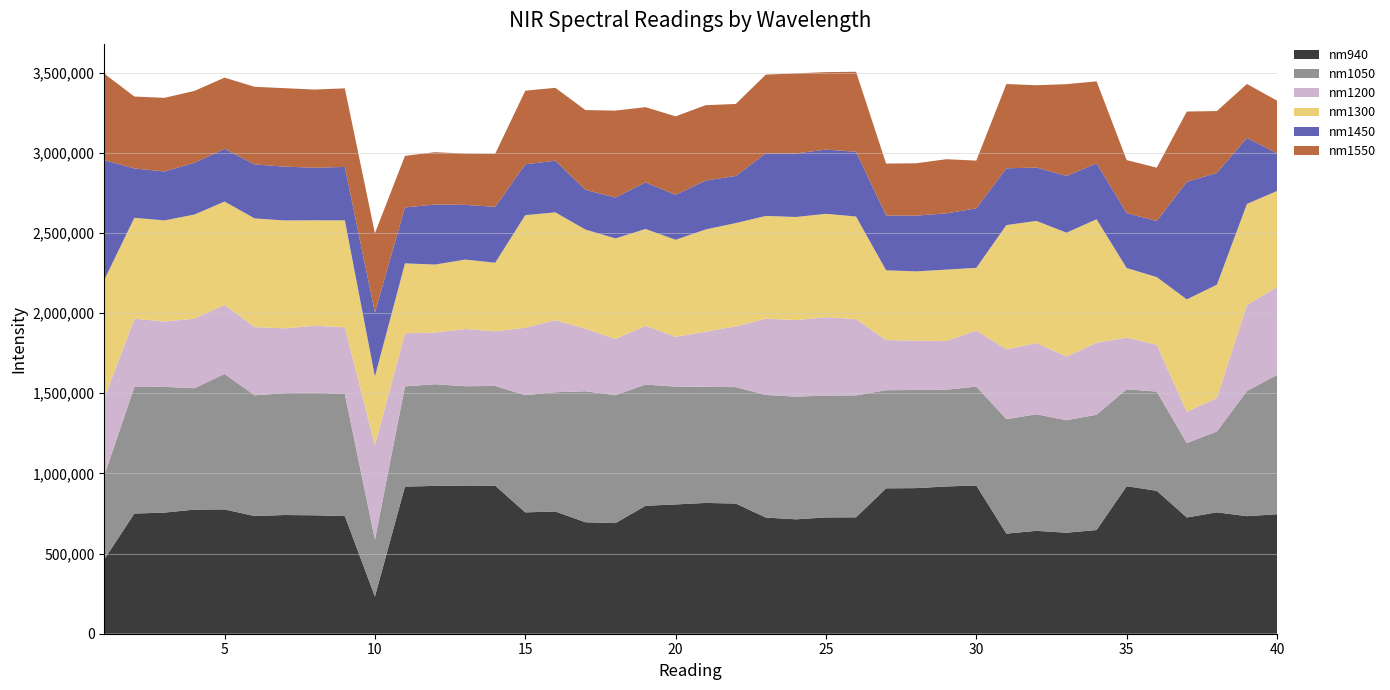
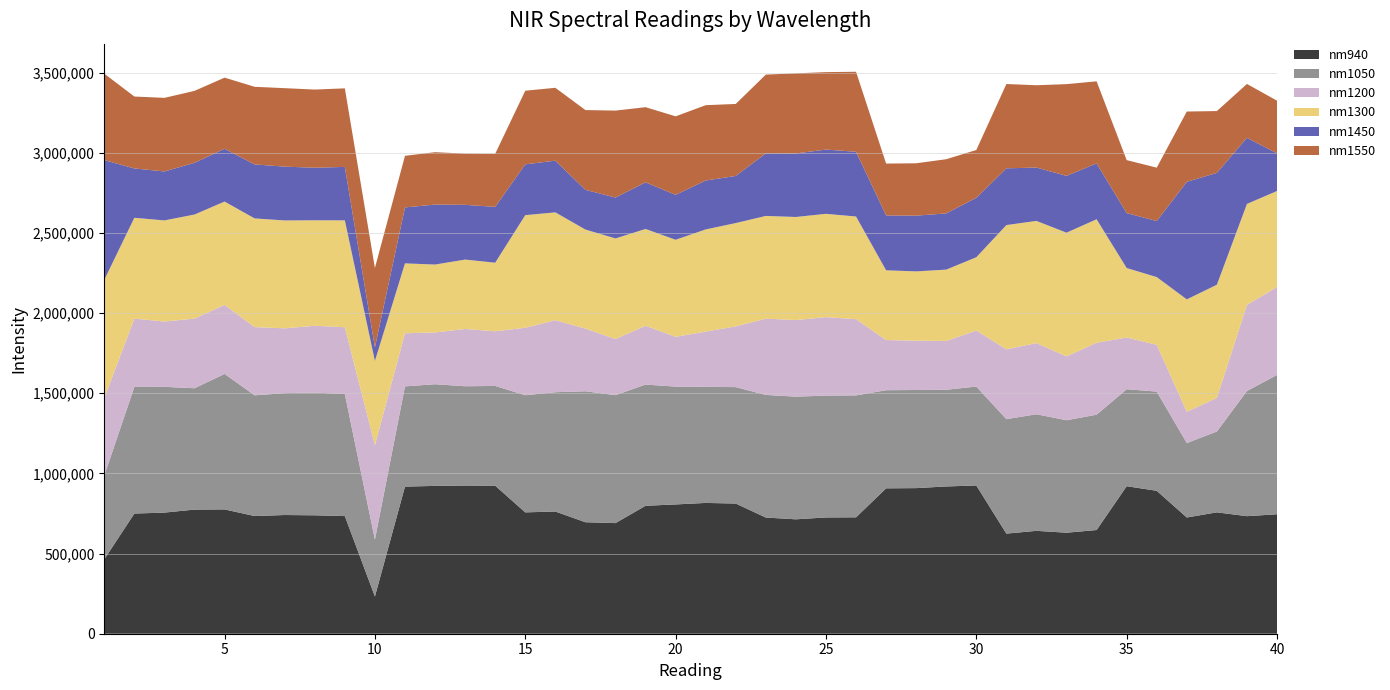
nm1300, 10: 430,000 -> 530,000
nm1450, 10: 400,000 -> 80,000
nm1300, 30: 390,000 -> 460,000
